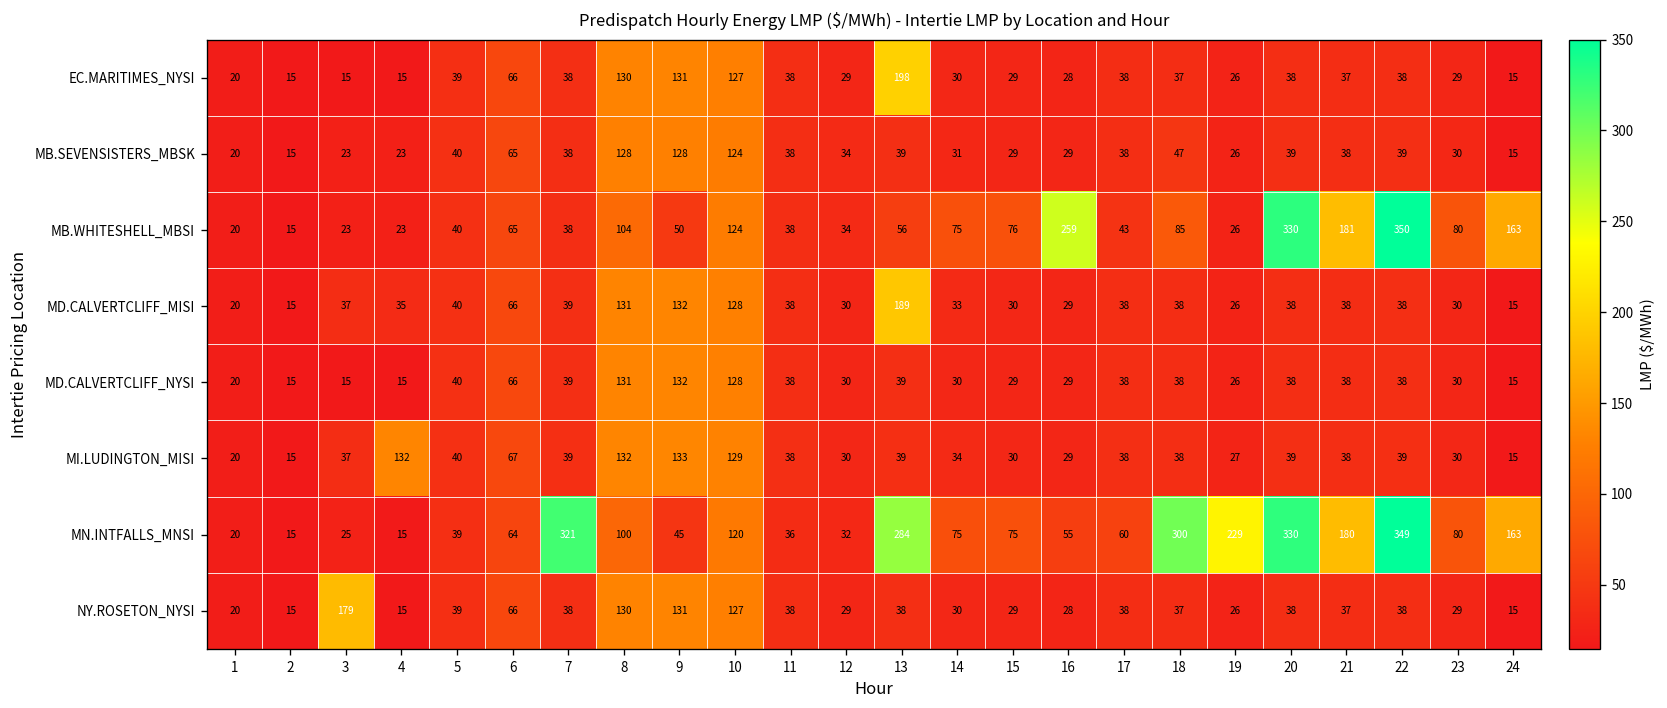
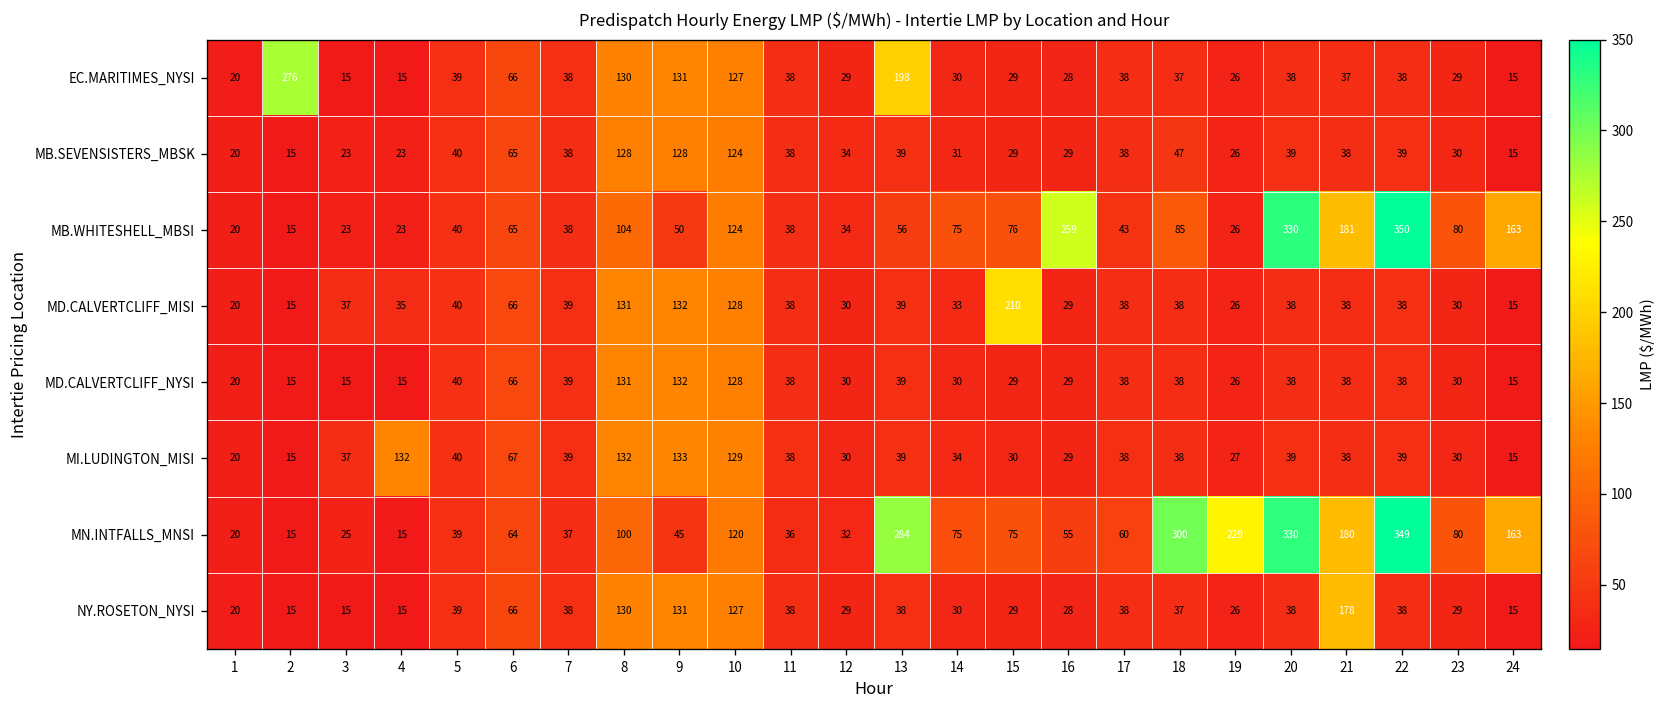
EC.MARITIMES_NYSI, 2: 15 -> 276
MD.CALVERTCLIFF_MISI, 13: 189 -> 39
MD.CALVERTCLIFF_MISI, 15: 30 -> 210
MN.INTFALLS_MNSI, 7: 321 -> 37
NY.ROSETON_NYSI, 3: 179 -> 15
NY.ROSETON_NYSI, 21: 37 -> 178
